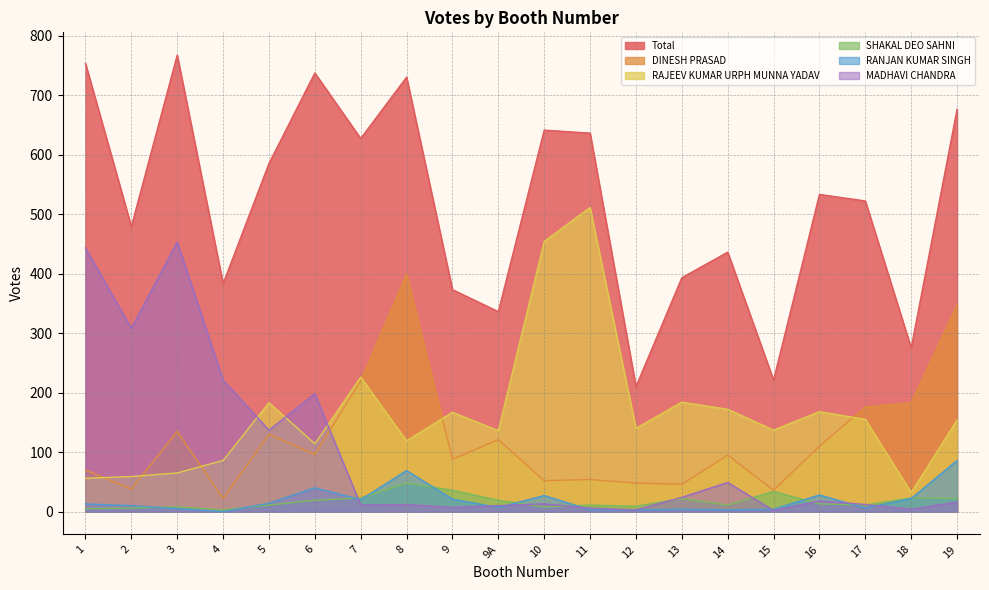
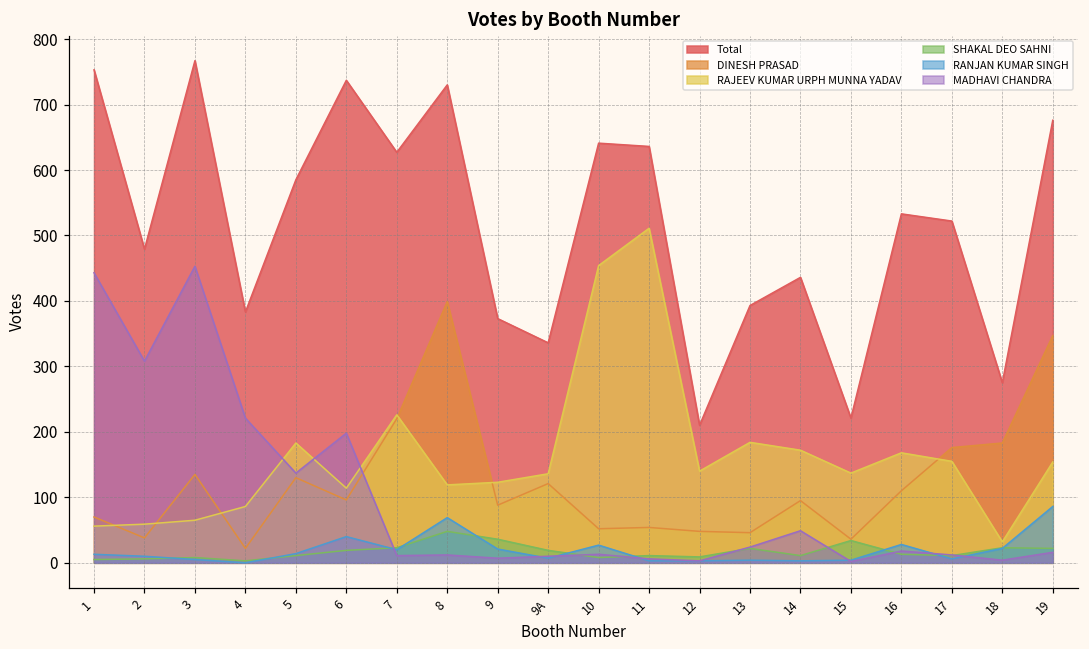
RAJEEV KUMAR URPH MUNNA YADAV, 9: 170 -> 120
